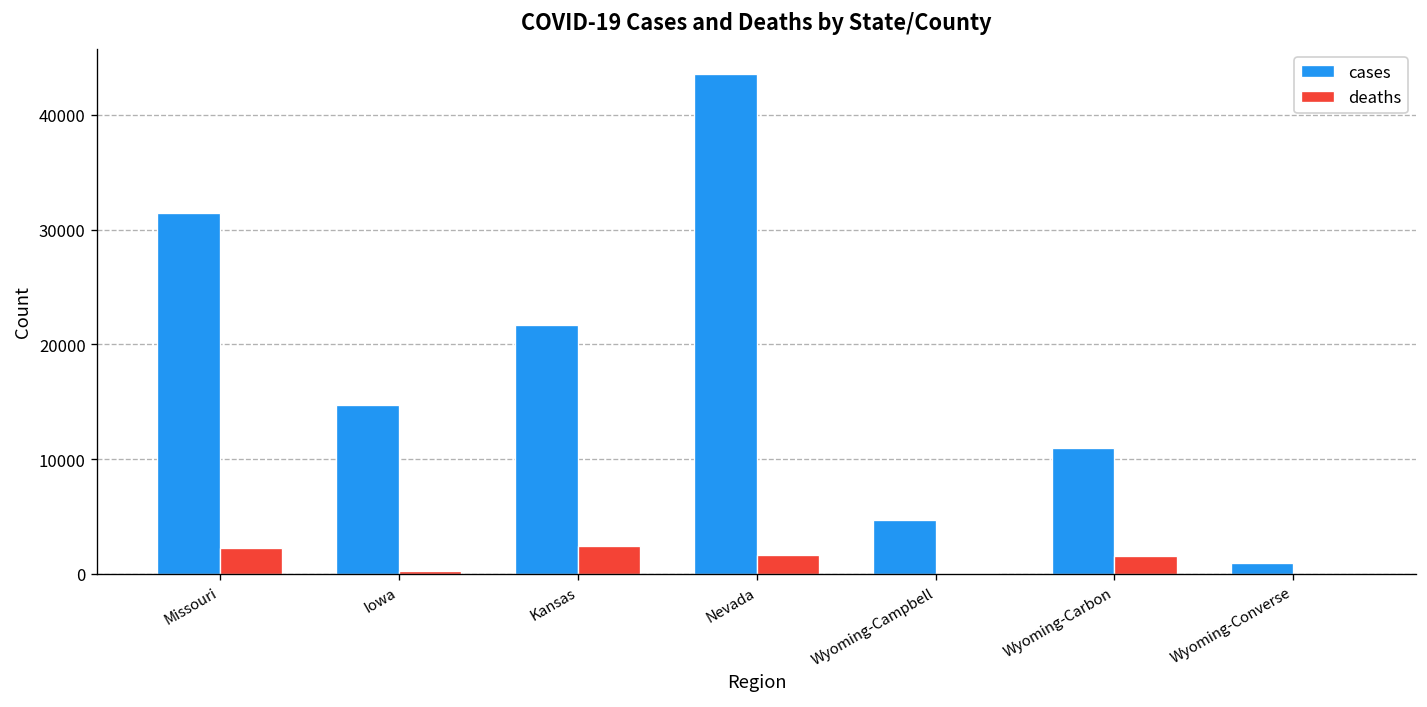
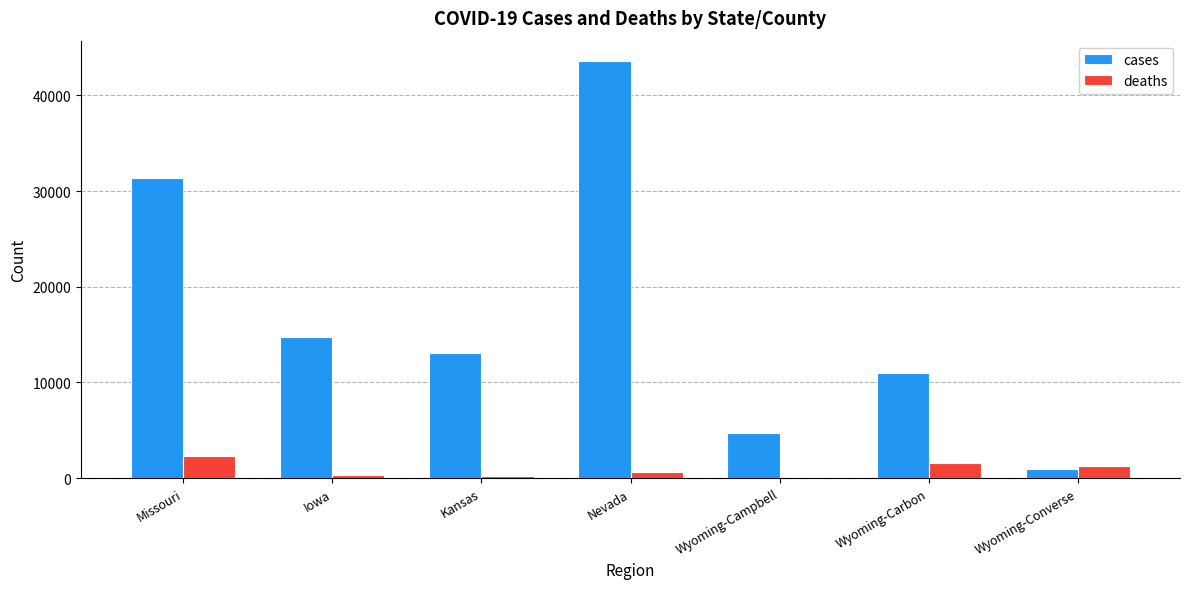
cases, Kansas: 22000 -> 13000
deaths, Kansas: 2000 -> 0
deaths, Nevada: 2000 -> 1000
deaths, Wyoming-Converse: 0 -> 1000
